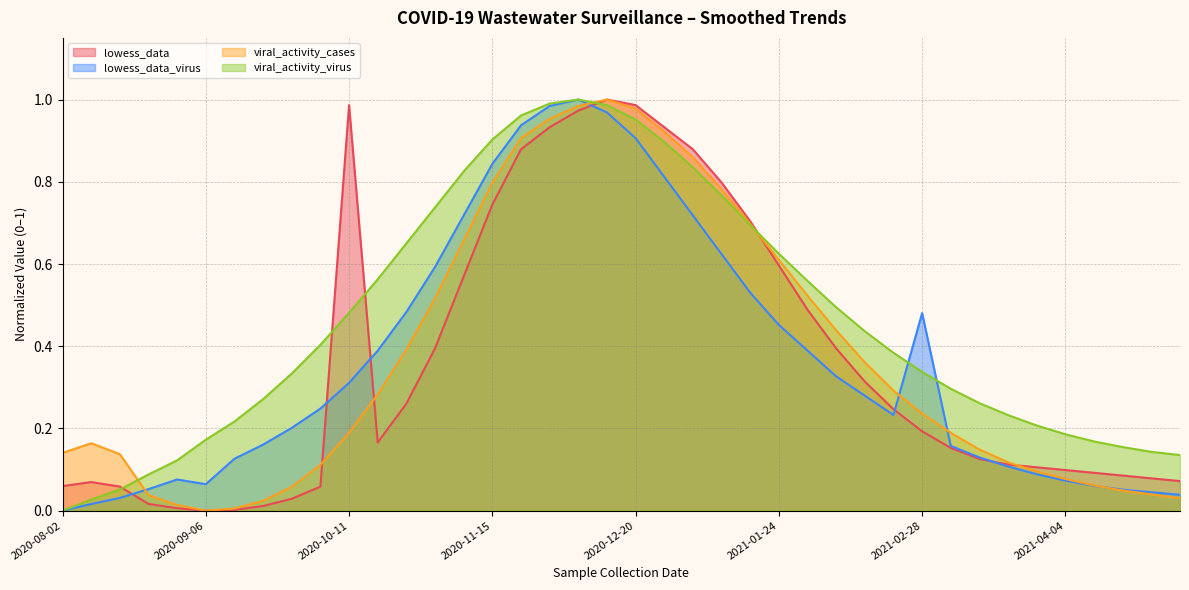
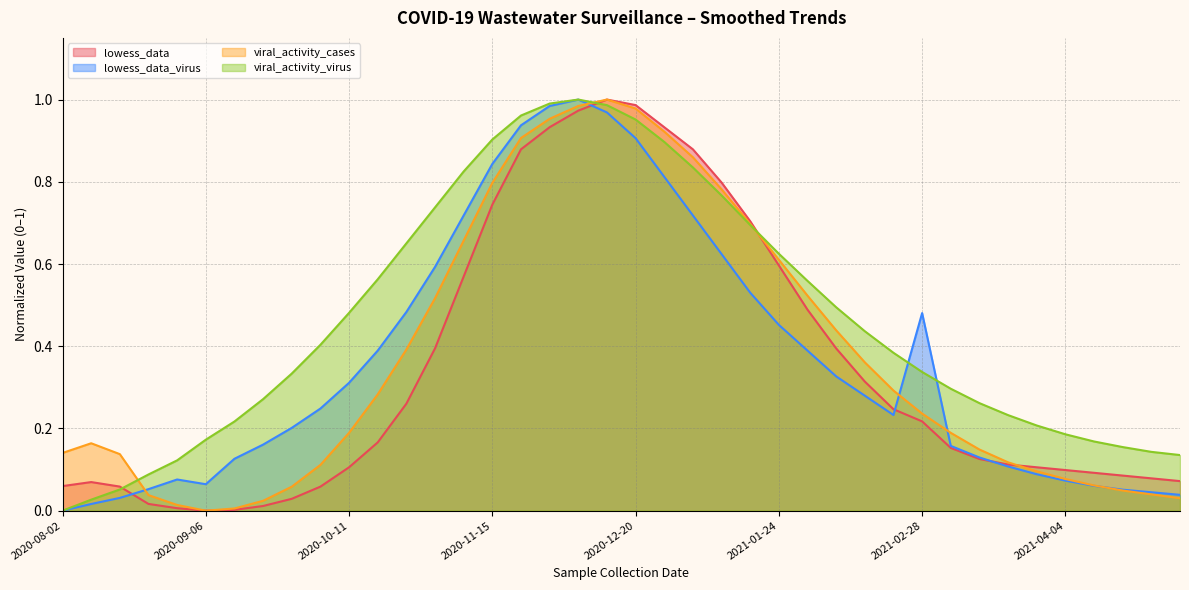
lowess_data, 2020-10-11: 0.99 -> 0.11
lowess_data, 2021-02-28: 0.19 -> 0.22
